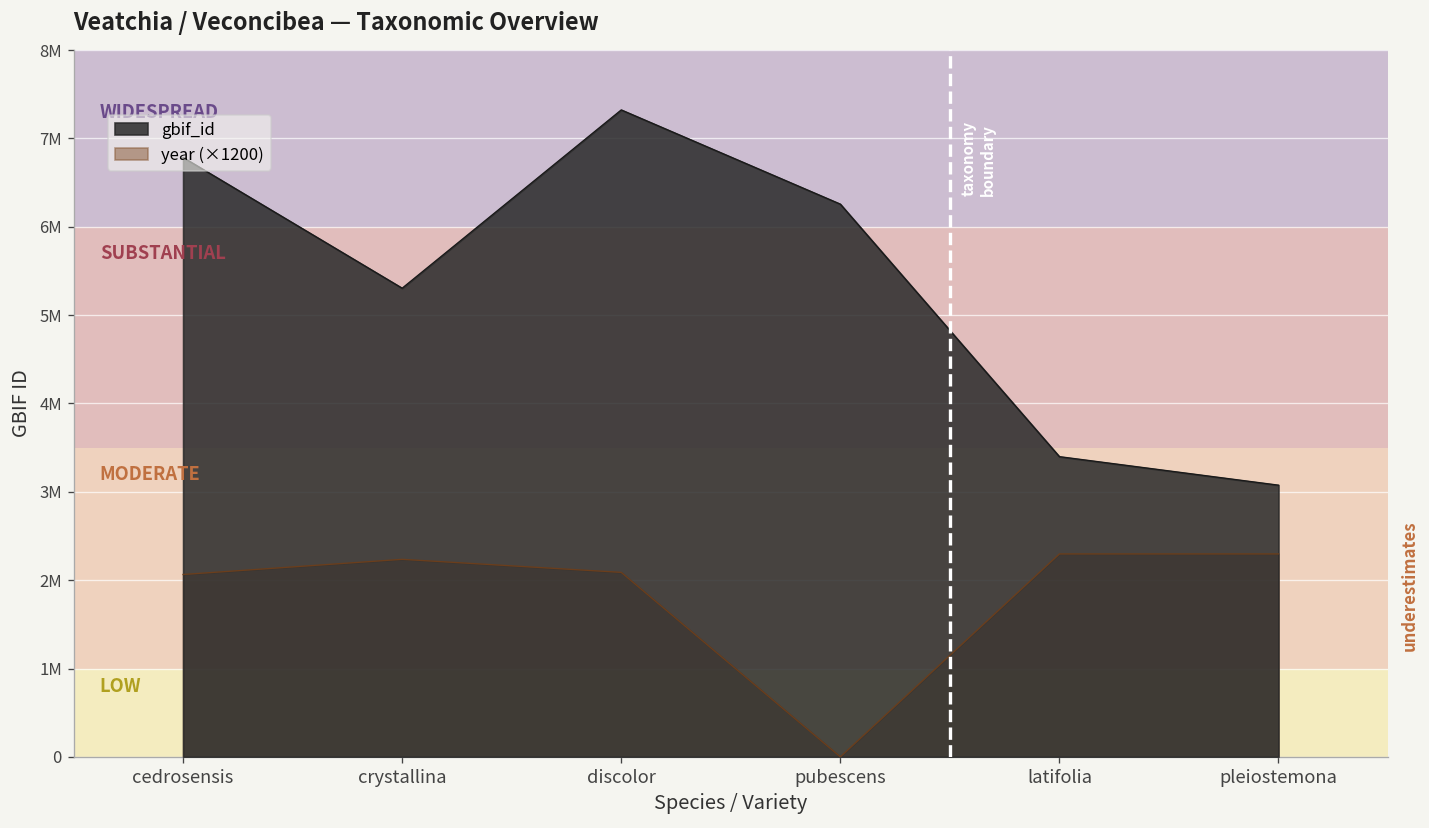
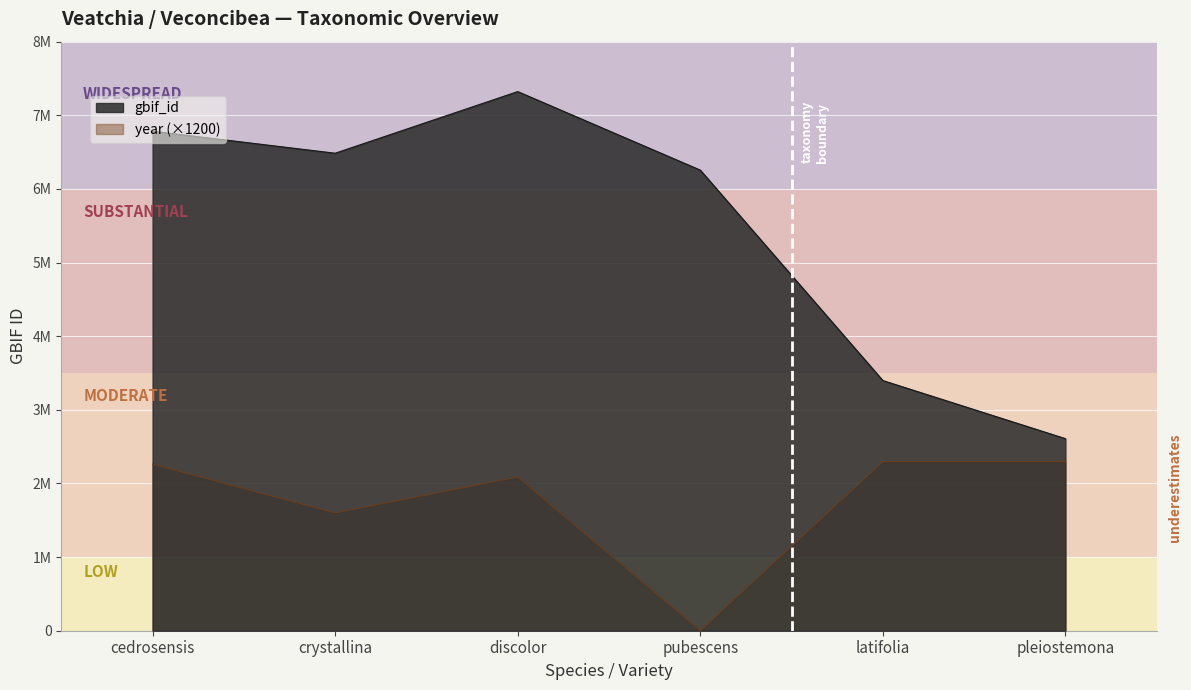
year (×1200), cedrosensis: 2100000 -> 2300000
gbif_id, crystallina: 5300000 -> 6500000
year (×1200), crystallina: 2200000 -> 1600000
gbif_id, pleiostemona: 3100000 -> 2600000
